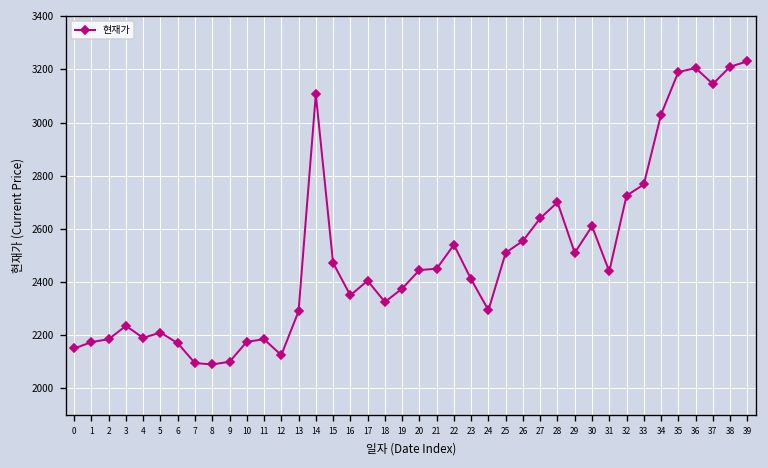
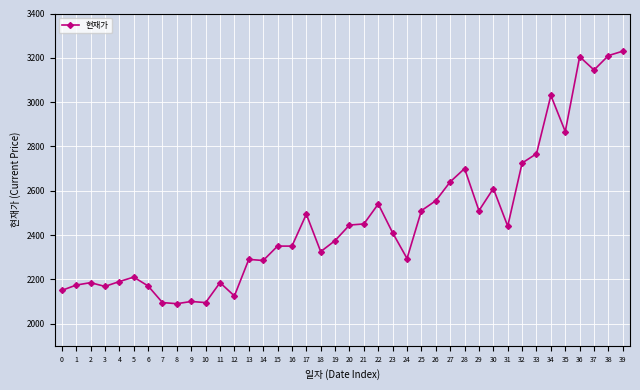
3: 2240 -> 2170
10: 2180 -> 2100
14: 3110 -> 2290
15: 2470 -> 2350
17: 2410 -> 2490
35: 3190 -> 2870
